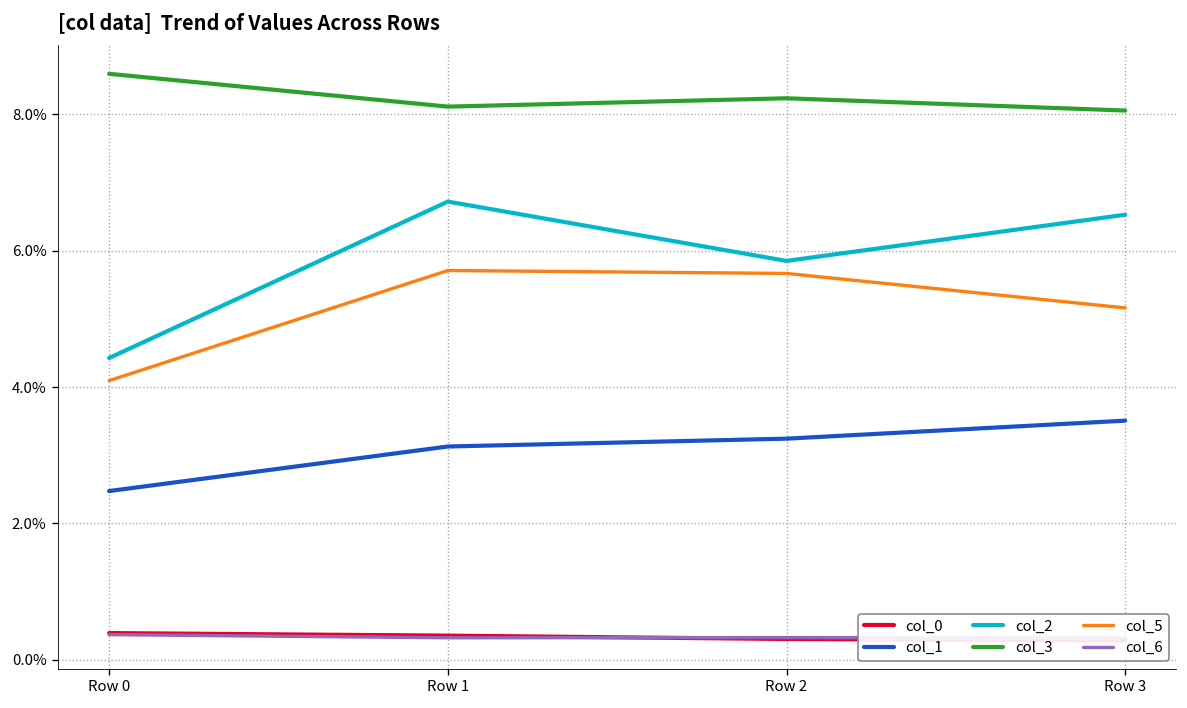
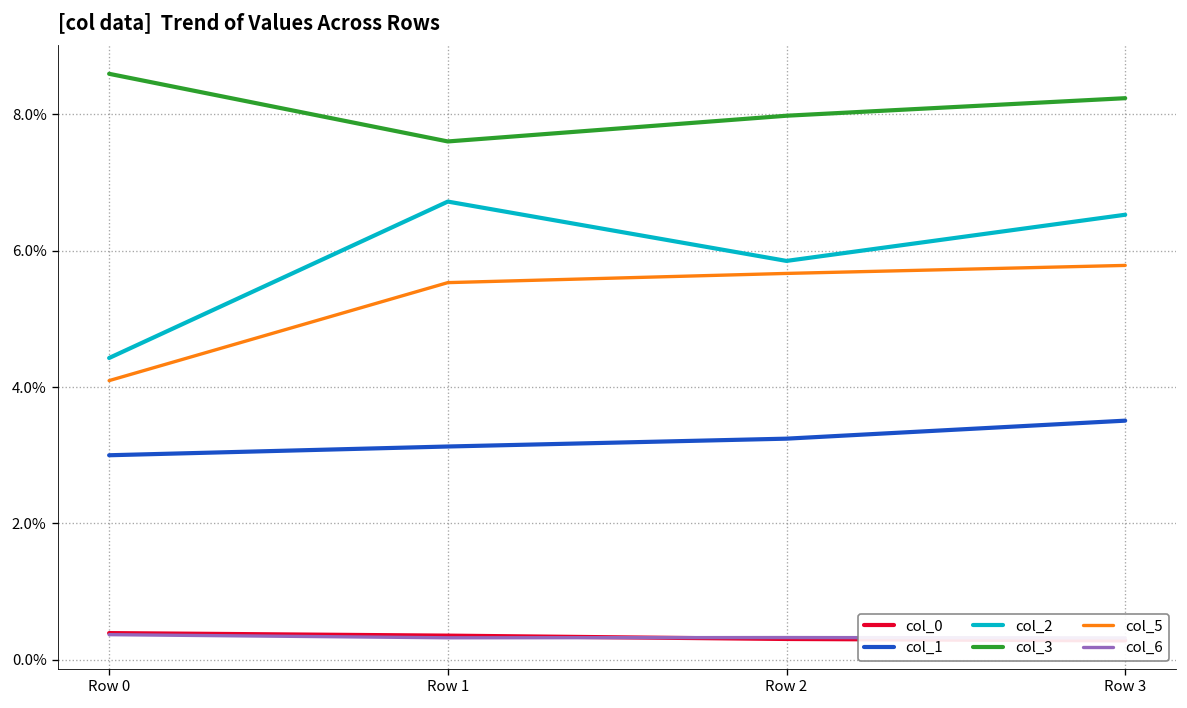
col_1, Row 0: 2.5% -> 3.0%
col_3, Row 1: 8.1% -> 7.6%
col_5, Row 1: 5.7% -> 5.5%
col_3, Row 2: 8.2% -> 8.0%
col_3, Row 3: 8.1% -> 8.2%
col_5, Row 3: 5.2% -> 5.8%
